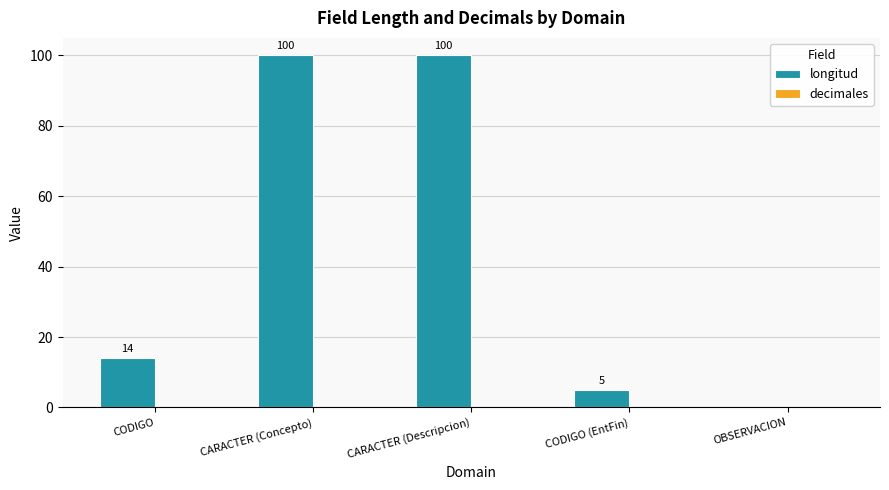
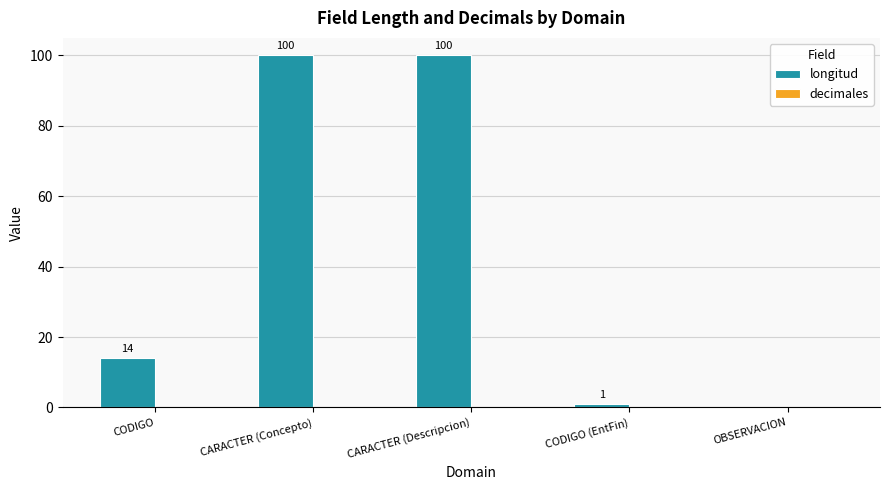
longitud, CODIGO (EntFin): 5 -> 1
